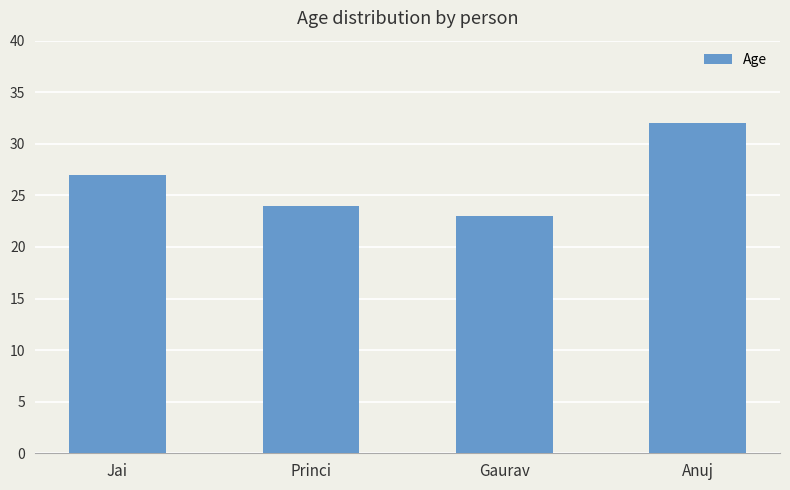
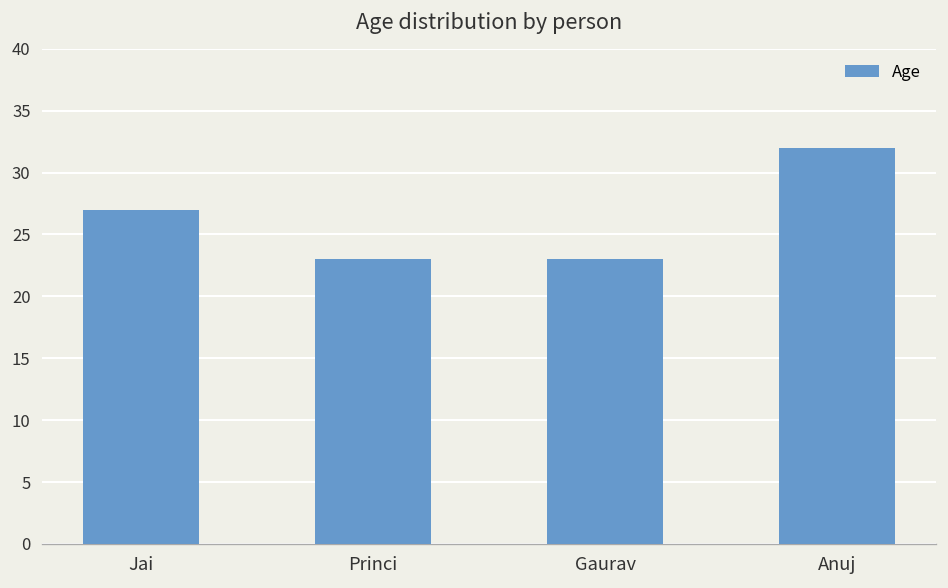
Princi: 24 -> 23
